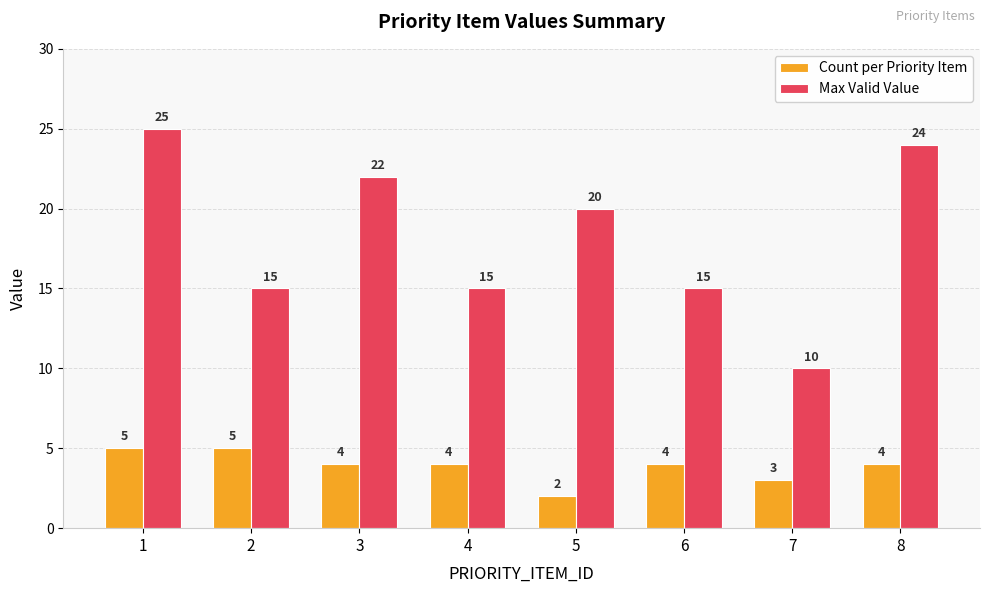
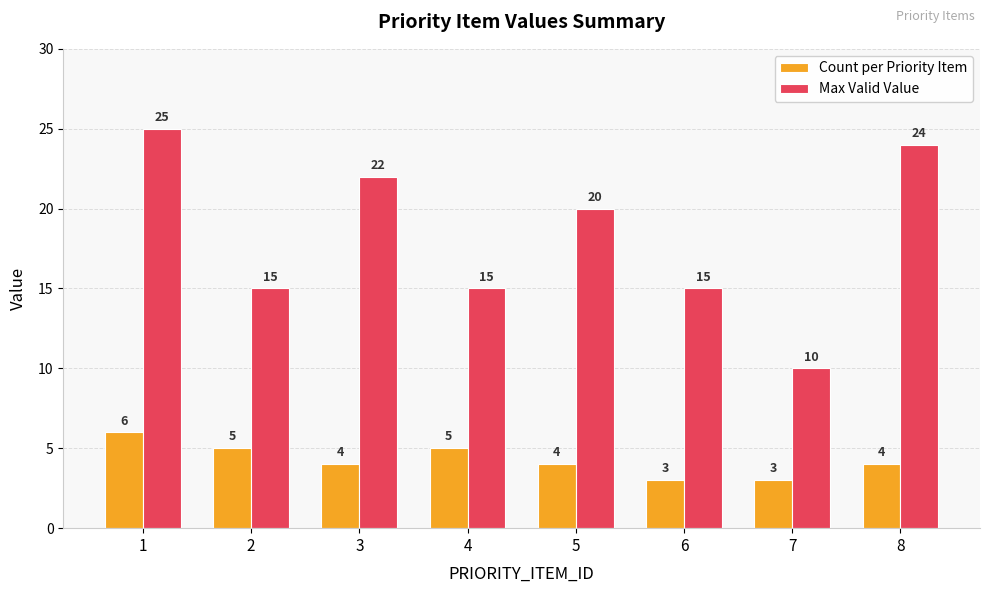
Count per Priority Item, 1: 5 -> 6
Count per Priority Item, 4: 4 -> 5
Count per Priority Item, 5: 2 -> 4
Count per Priority Item, 6: 4 -> 3
